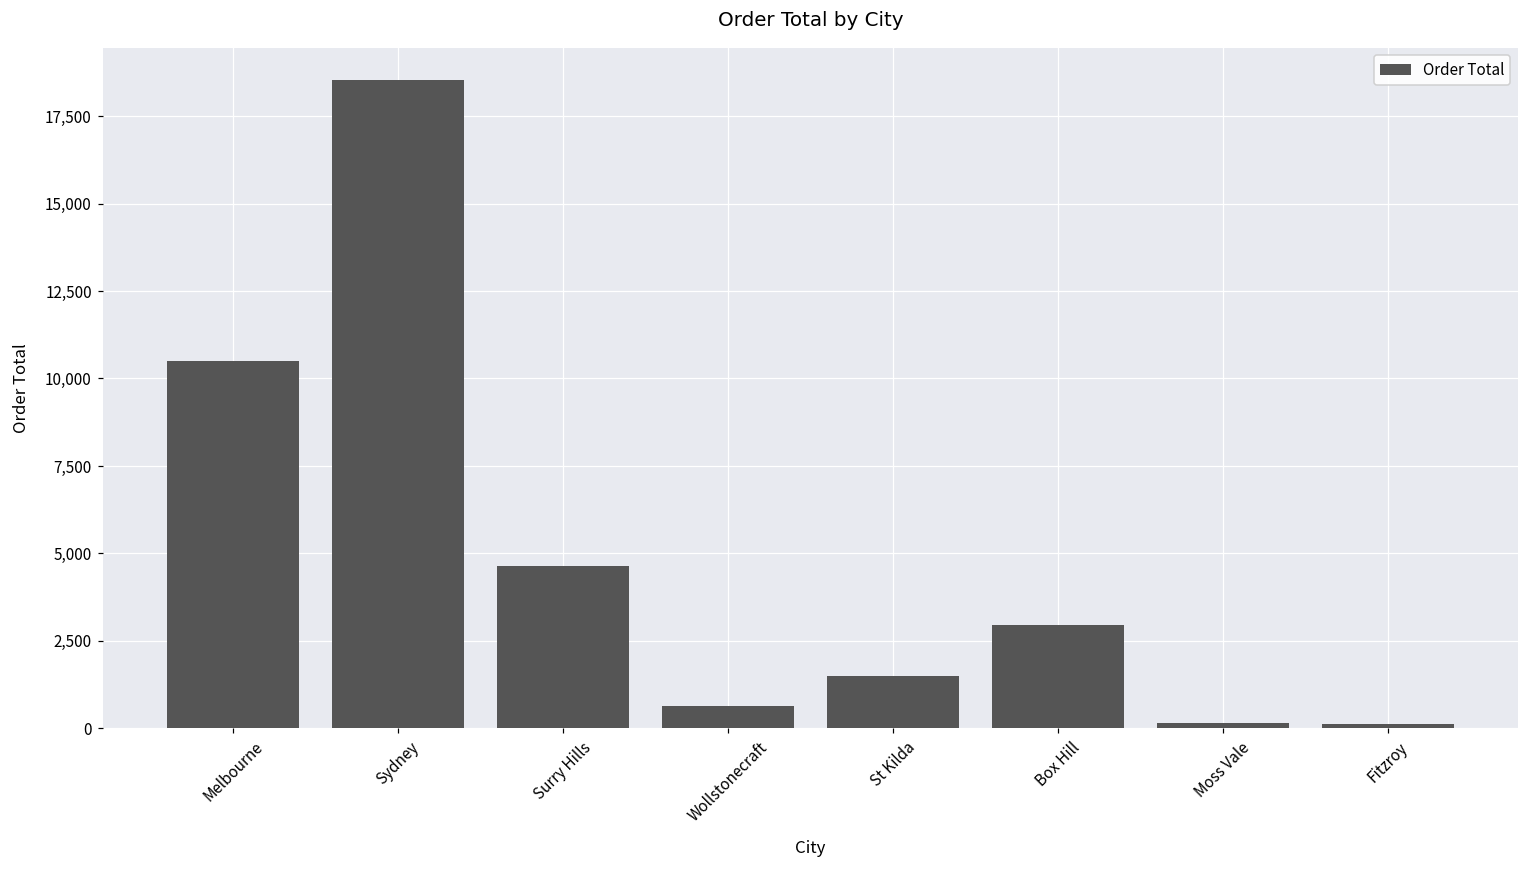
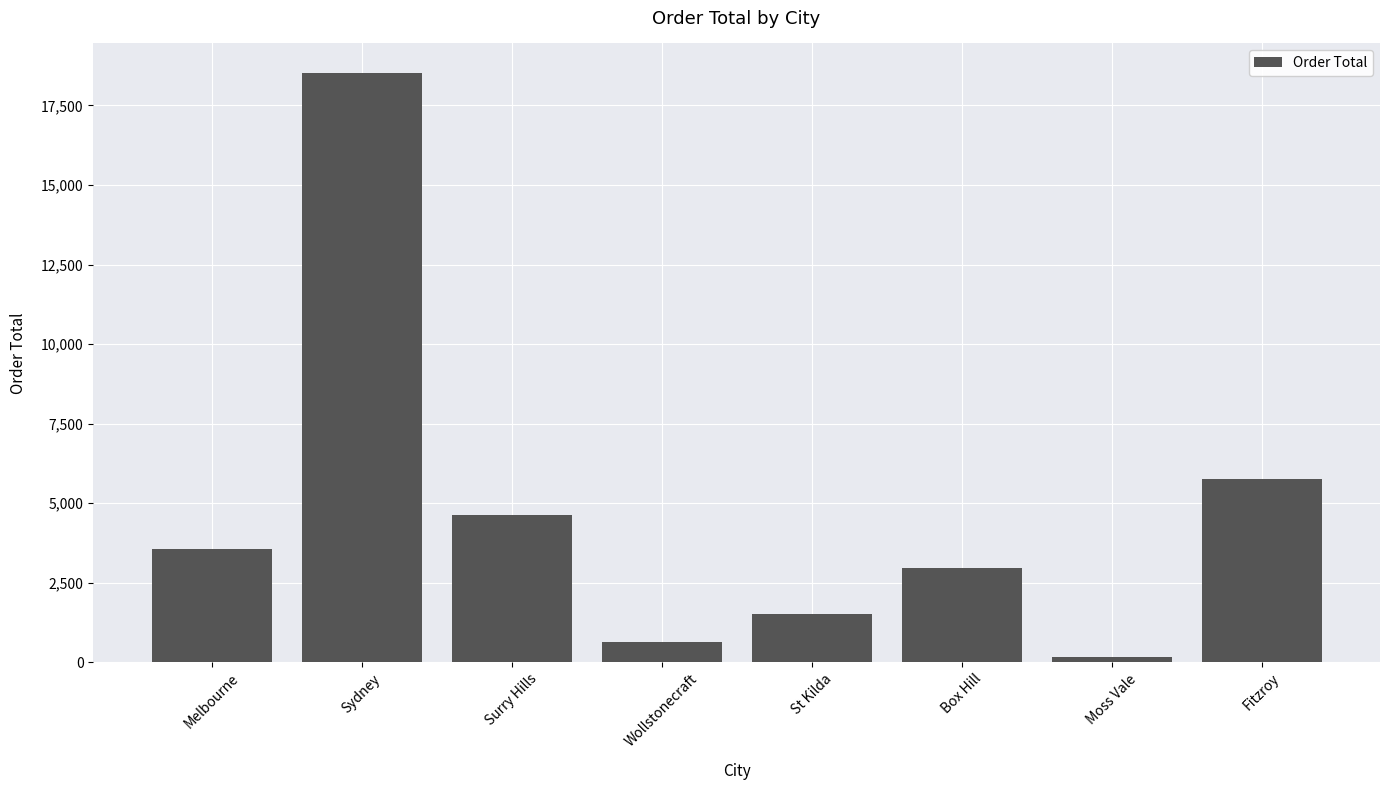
Melbourne: 10,500 -> 3,600
Fitzroy: 100 -> 5,800
